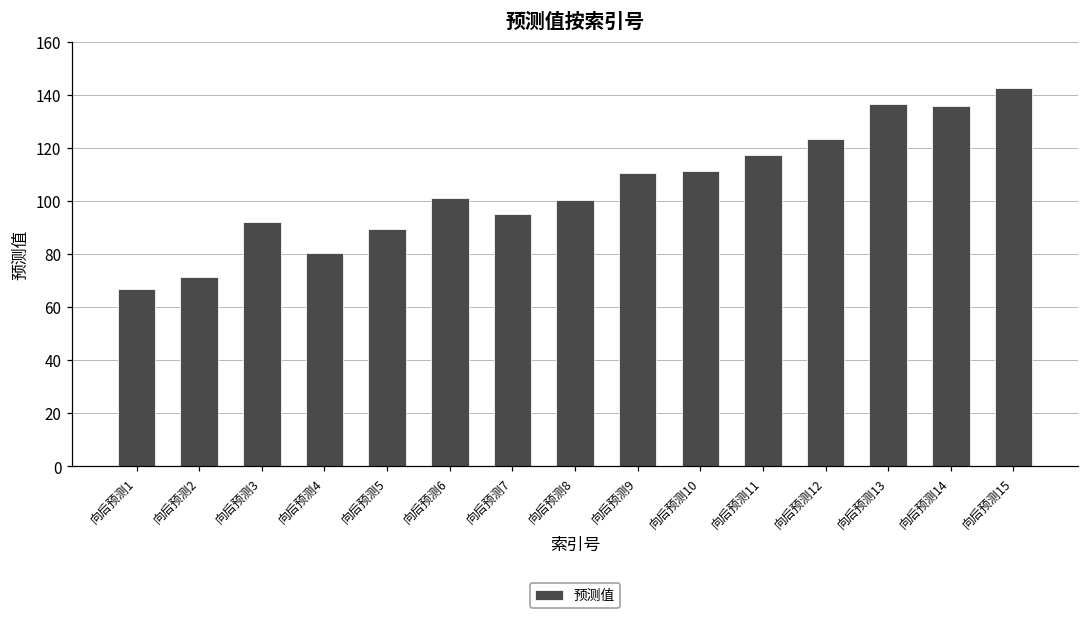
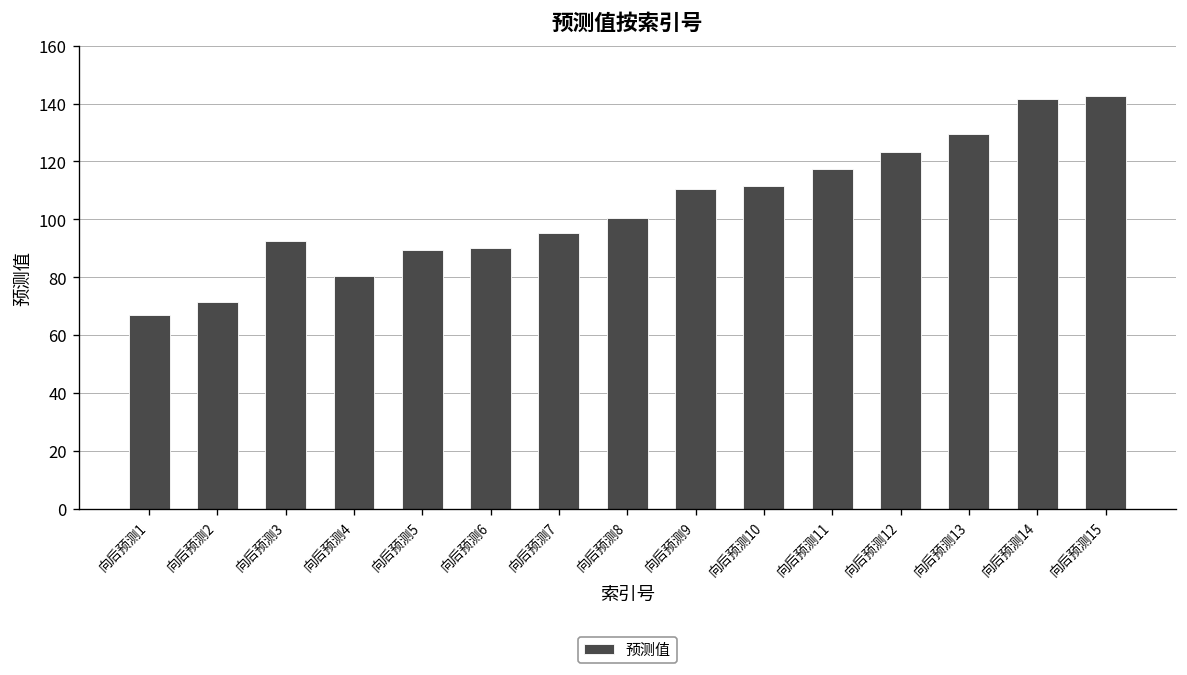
向后预测6: 101 -> 90
向后预测13: 137 -> 130
向后预测14: 136 -> 142
